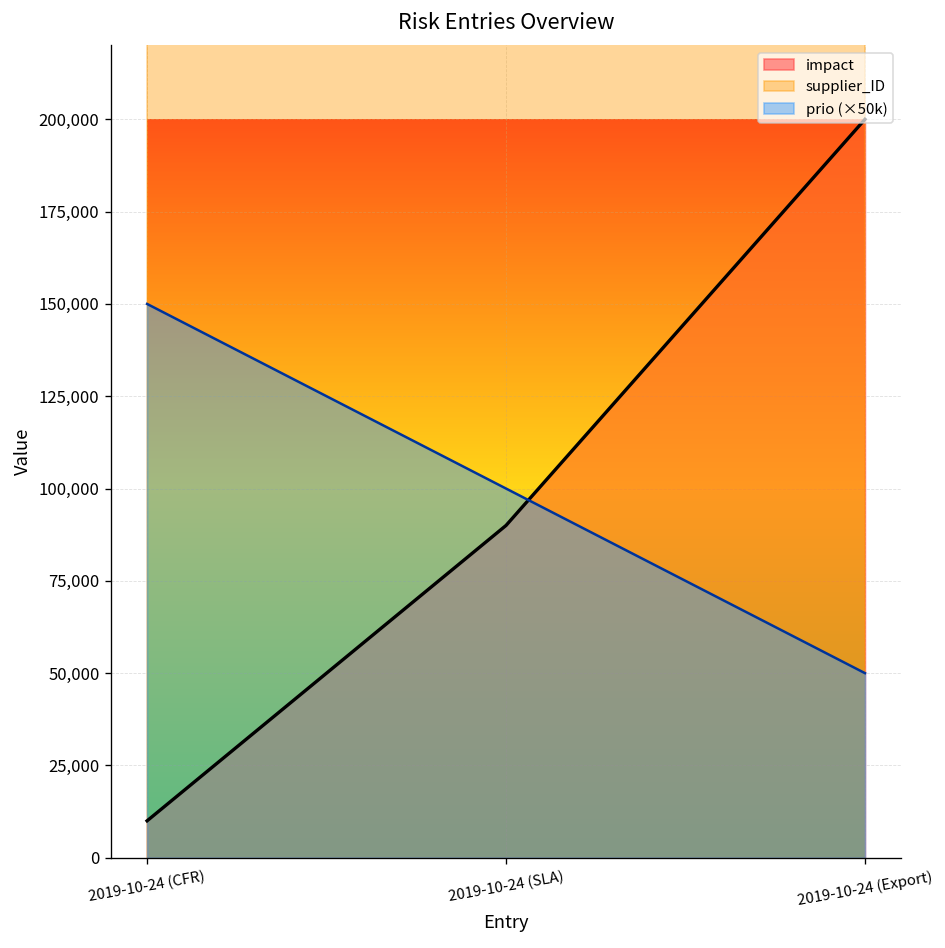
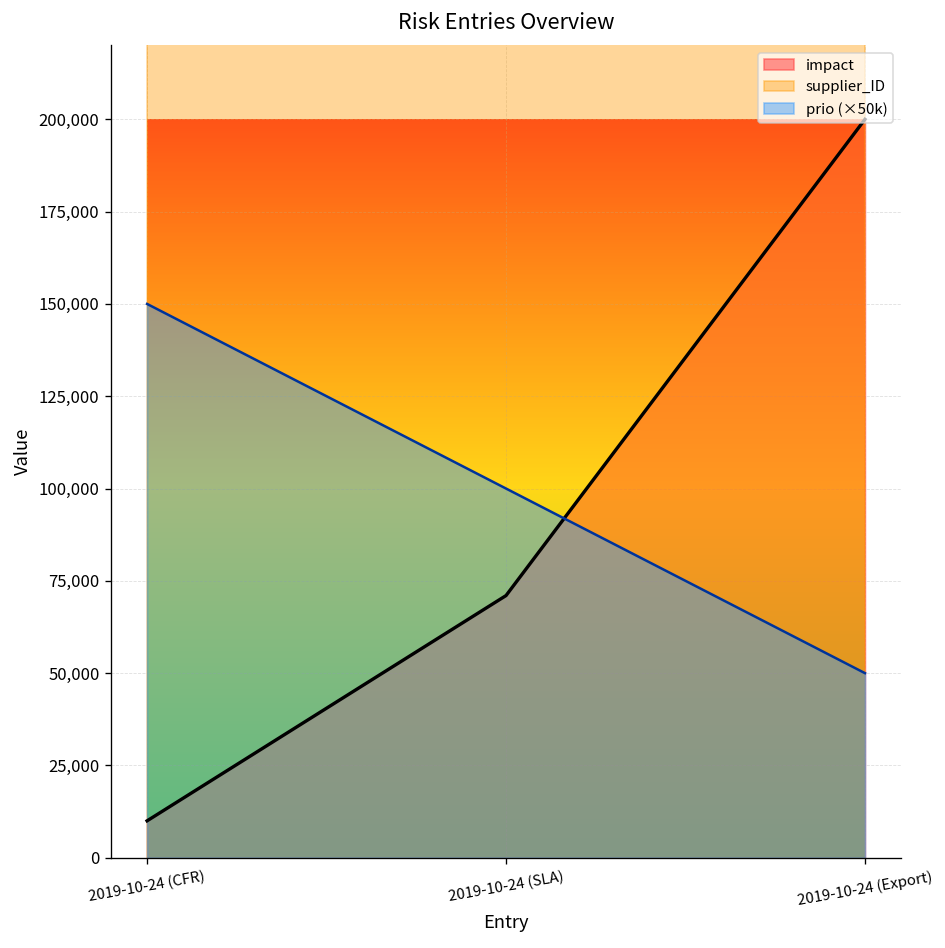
impact, 2019-10-24 (SLA): 90,000 -> 71,000
